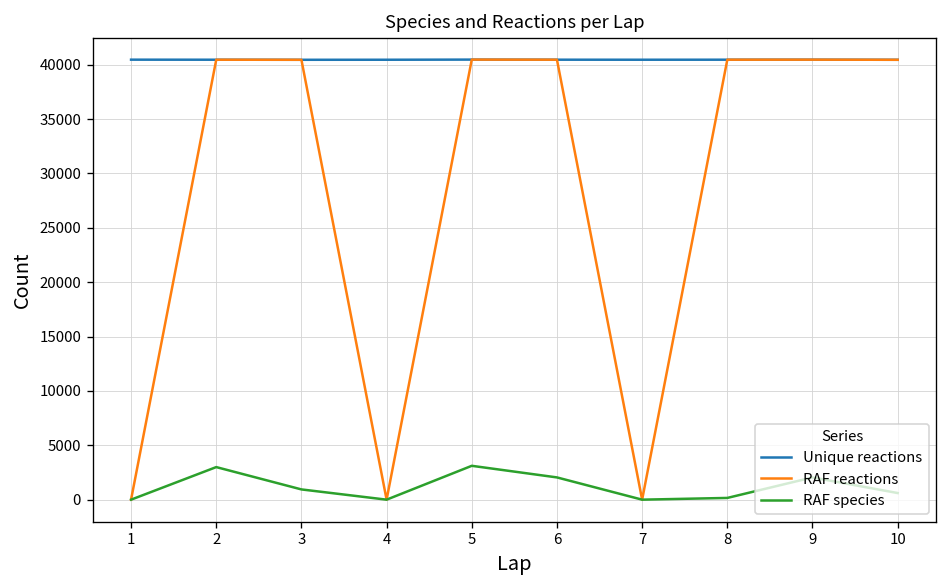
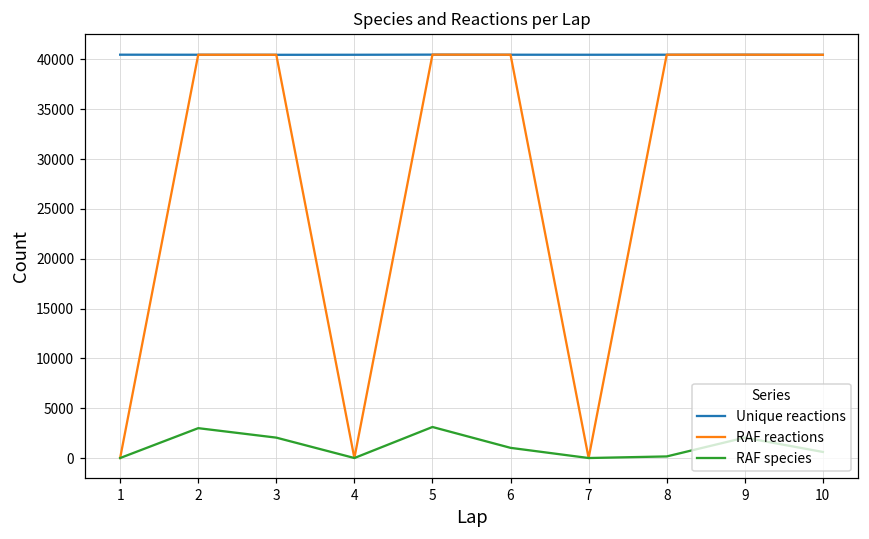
RAF species, 3: 1000 -> 2000
RAF species, 6: 2000 -> 1000
